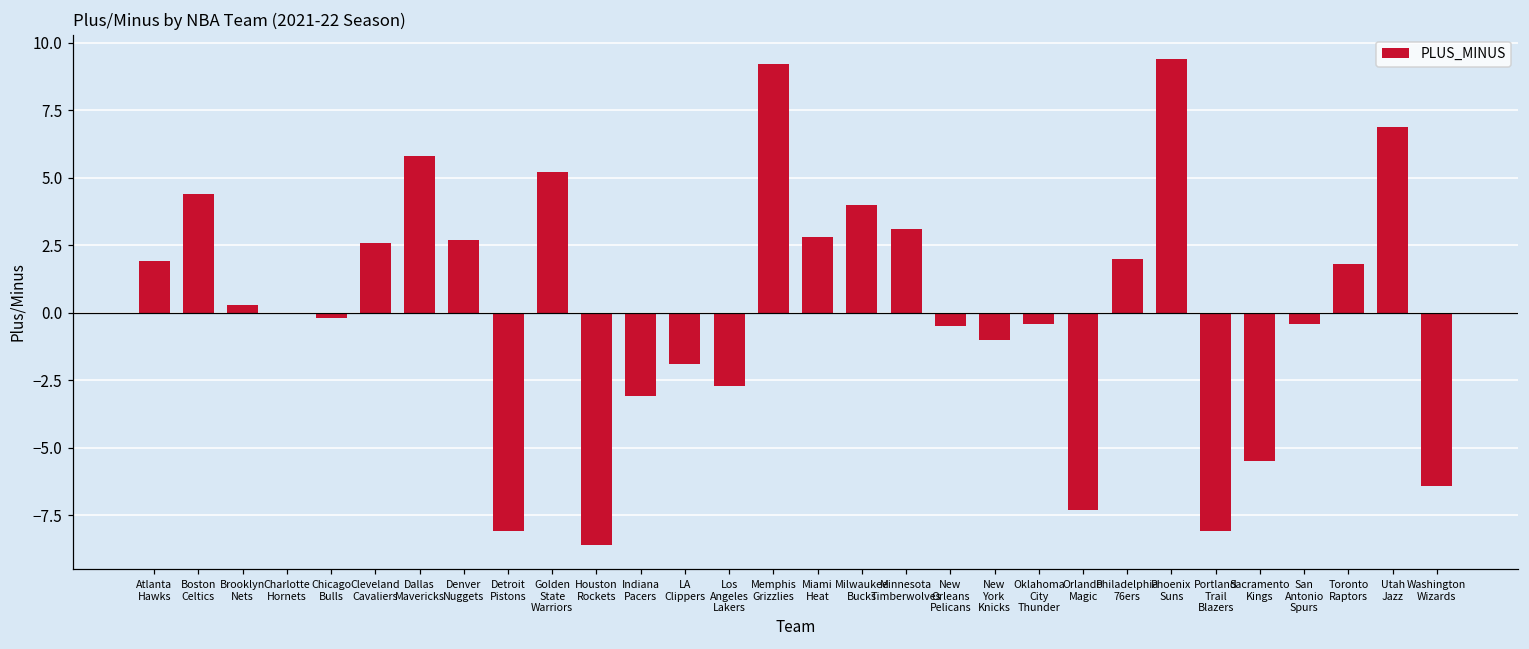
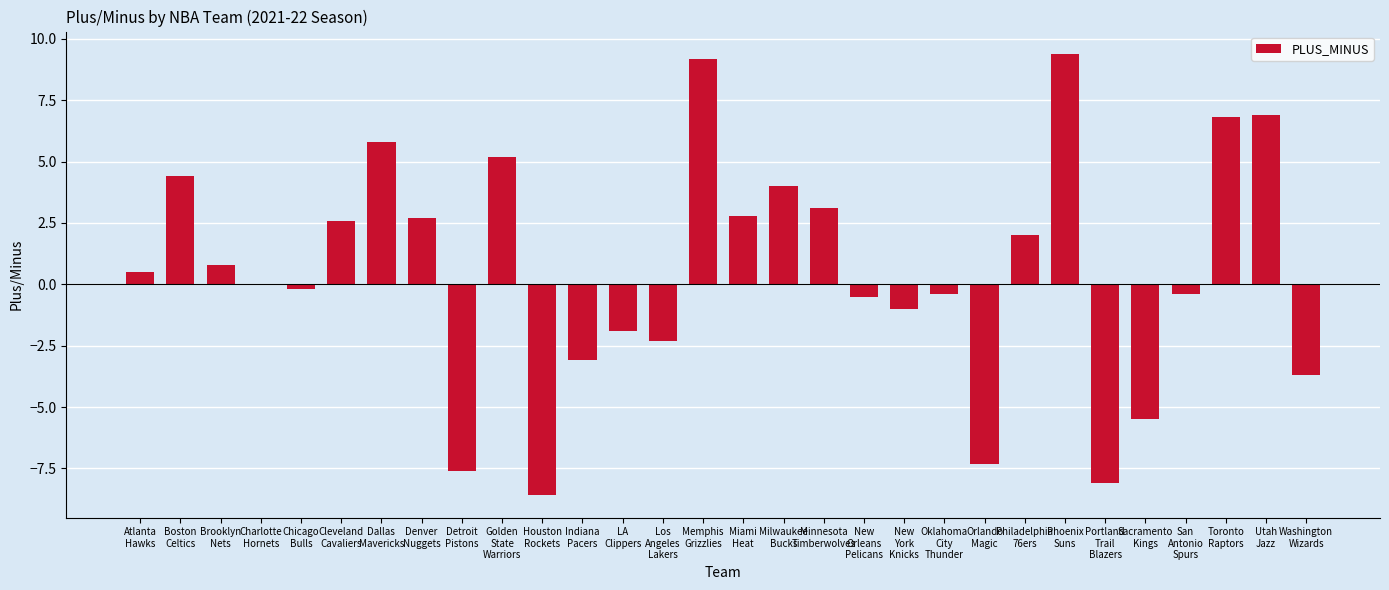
Atlanta Hawks: 1.9 -> 0.5
Brooklyn Nets: 0.3 -> 0.8
Detroit Pistons: -8.1 -> -7.6
Los Angeles Lakers: -2.7 -> -2.3
Toronto Raptors: 1.8 -> 6.8
Washington Wizards: -6.4 -> -3.7
